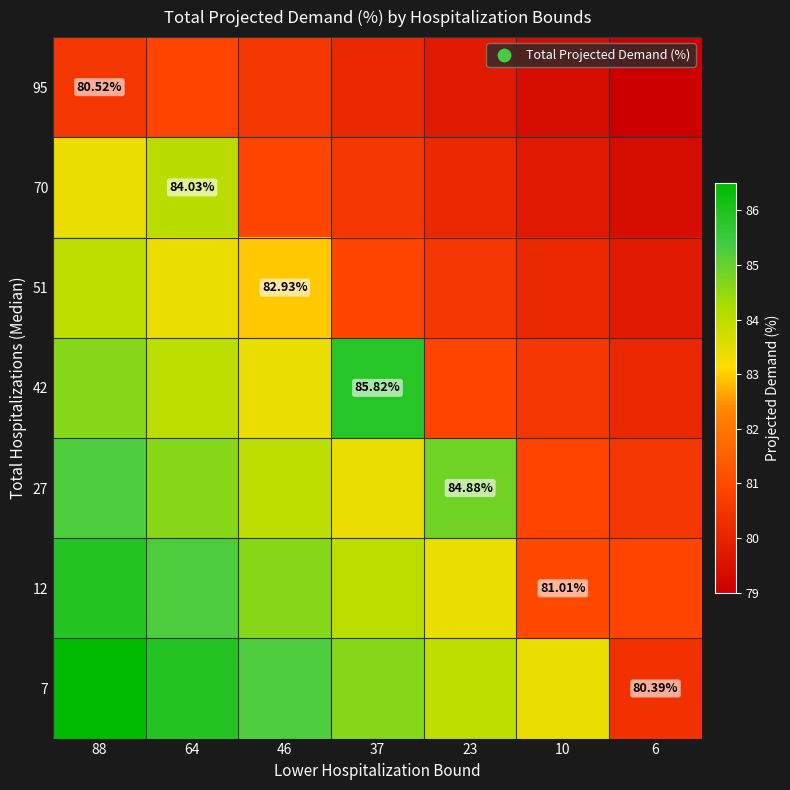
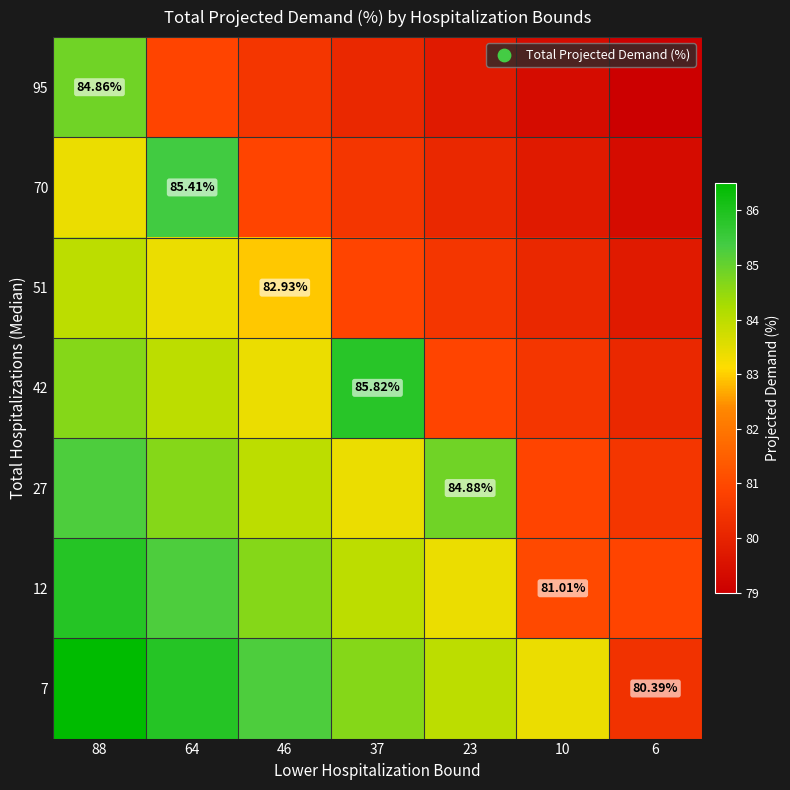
95, 88: 80.52% -> 84.86%
70, 64: 84.03% -> 85.41%
